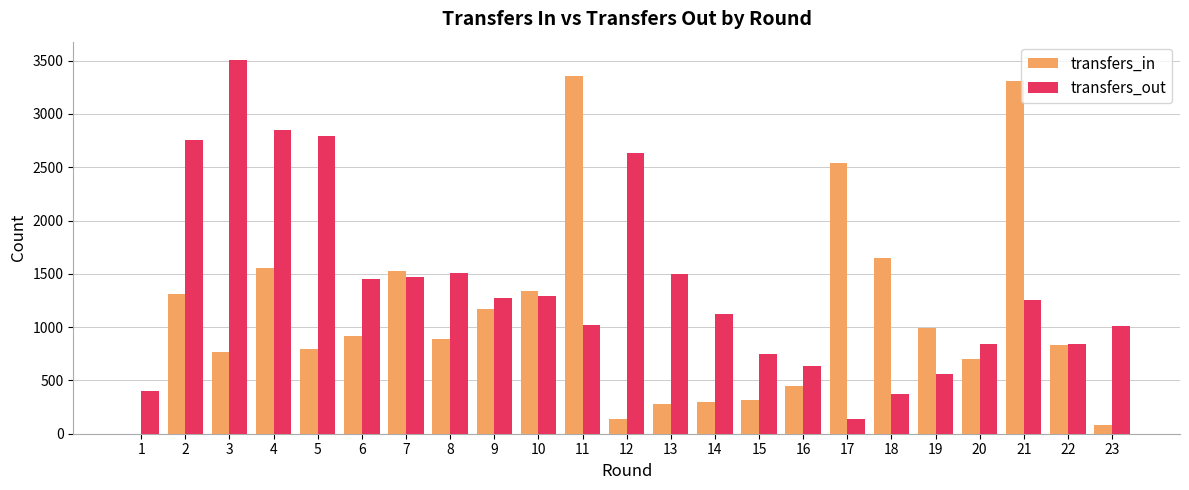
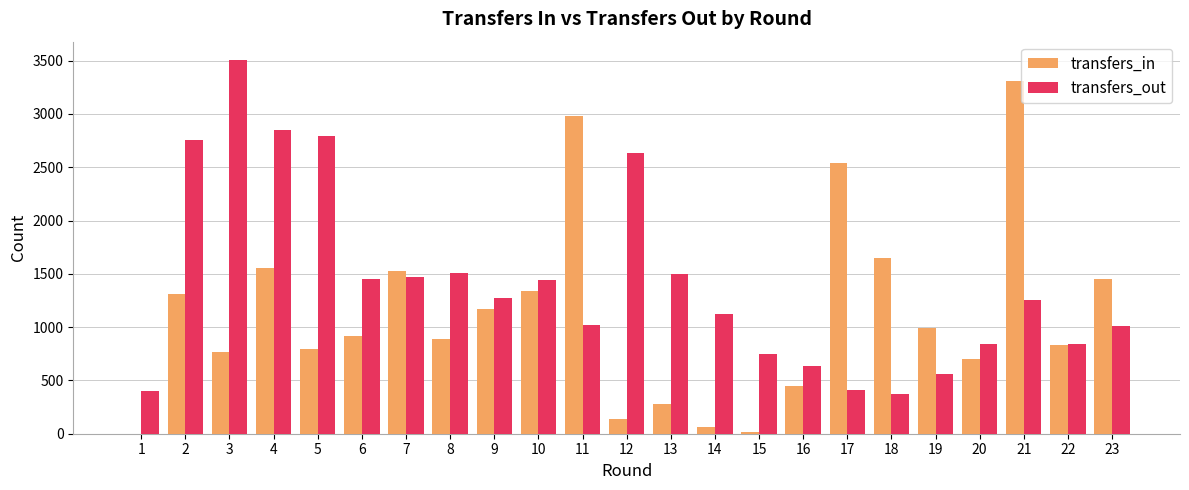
transfers_out, 10: 1300 -> 1440
transfers_in, 11: 3360 -> 2990
transfers_in, 14: 300 -> 60
transfers_in, 15: 310 -> 10
transfers_out, 17: 140 -> 410
transfers_in, 23: 80 -> 1450
